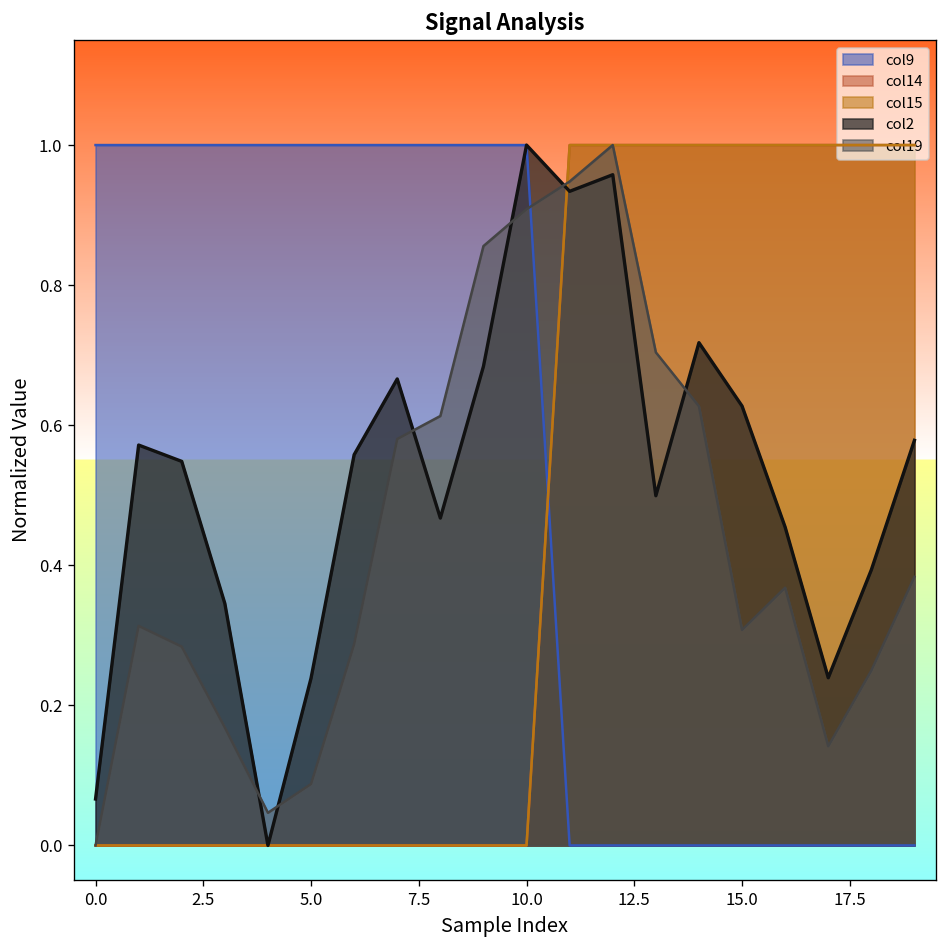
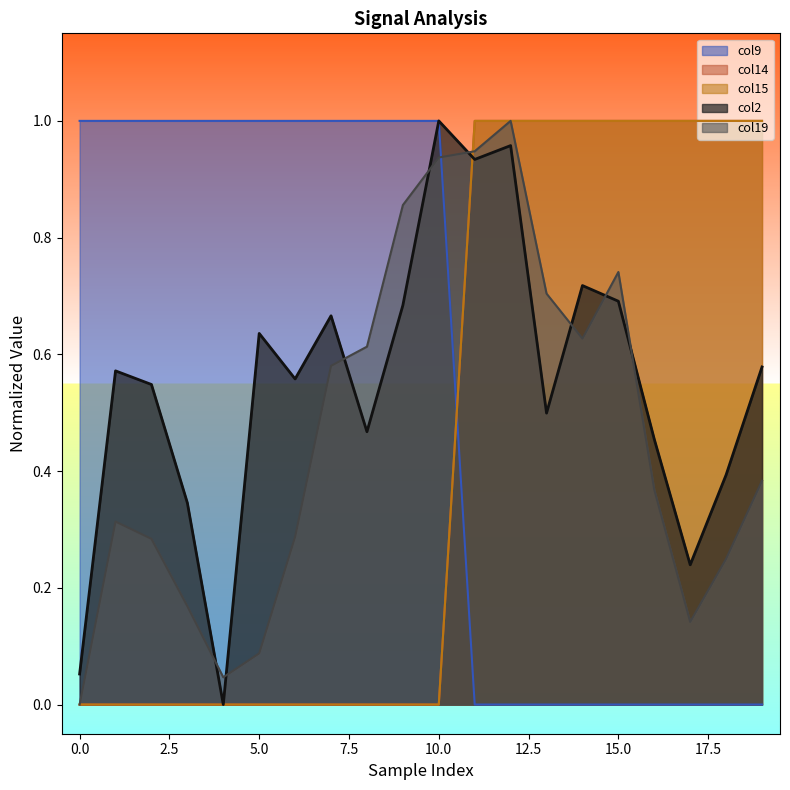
col2, 0.0: 0.07 -> 0.05
col2, 5.0: 0.24 -> 0.64
col19, 10.0: 0.91 -> 0.94
col2, 15.0: 0.63 -> 0.69
col19, 15.0: 0.31 -> 0.74
